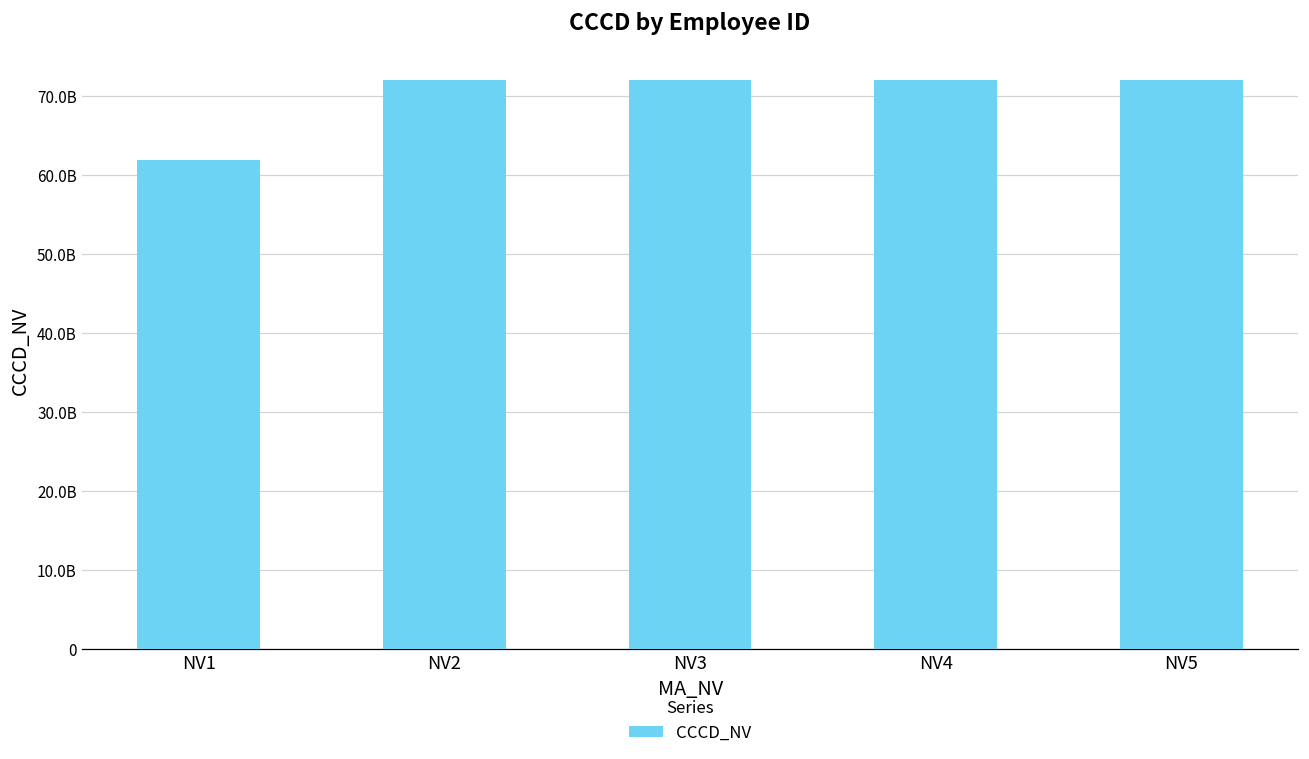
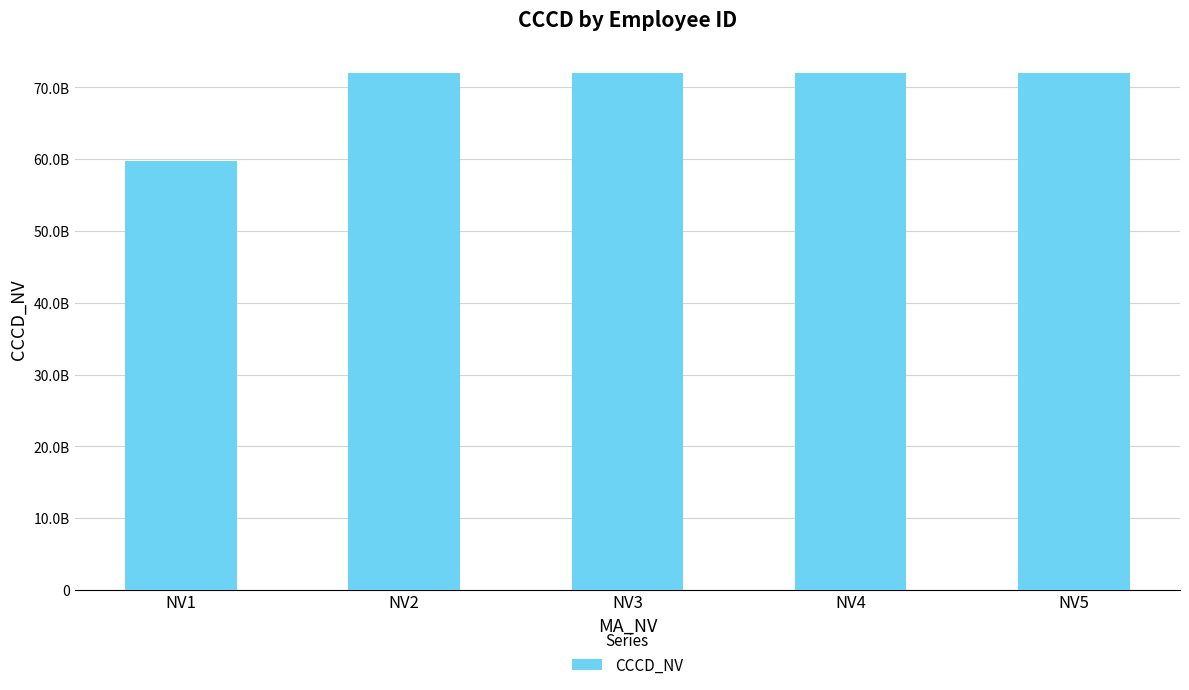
NV1: 62000000000 -> 60000000000
